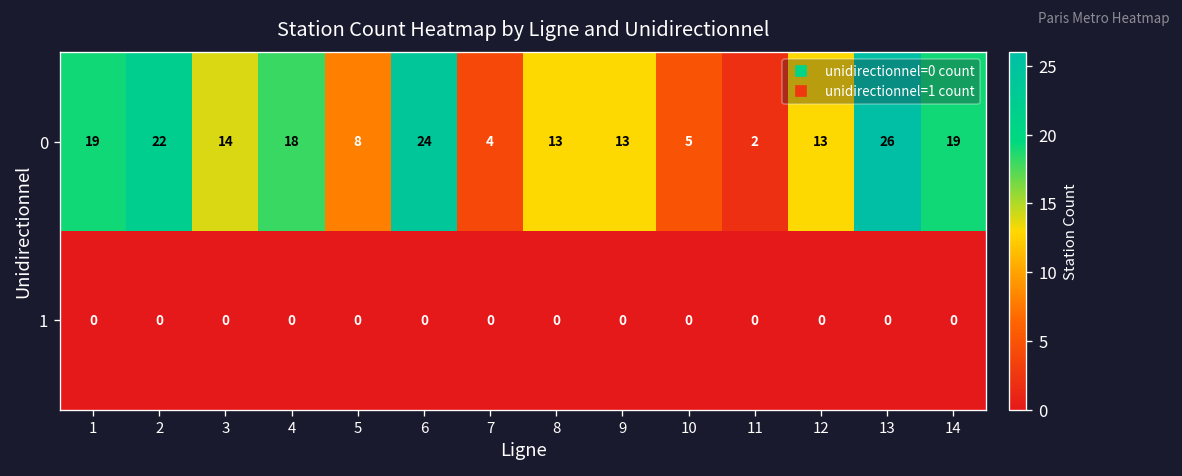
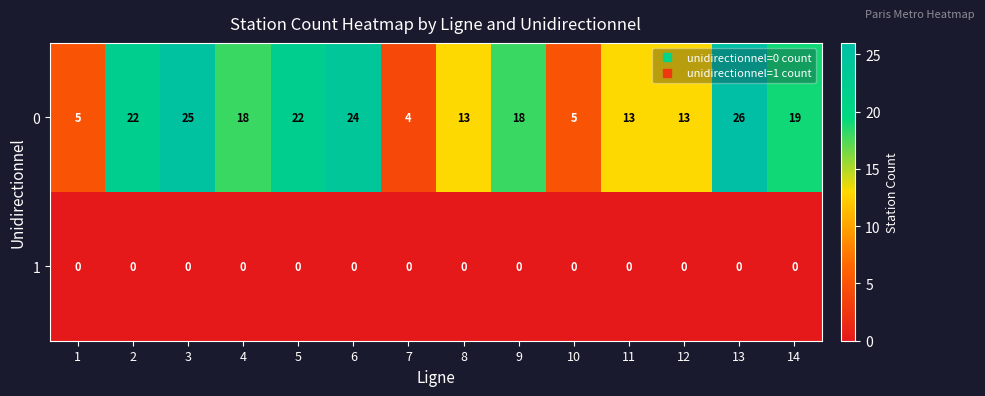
0, 1: 19 -> 5
0, 3: 14 -> 25
0, 5: 8 -> 22
0, 9: 13 -> 18
0, 11: 2 -> 13
